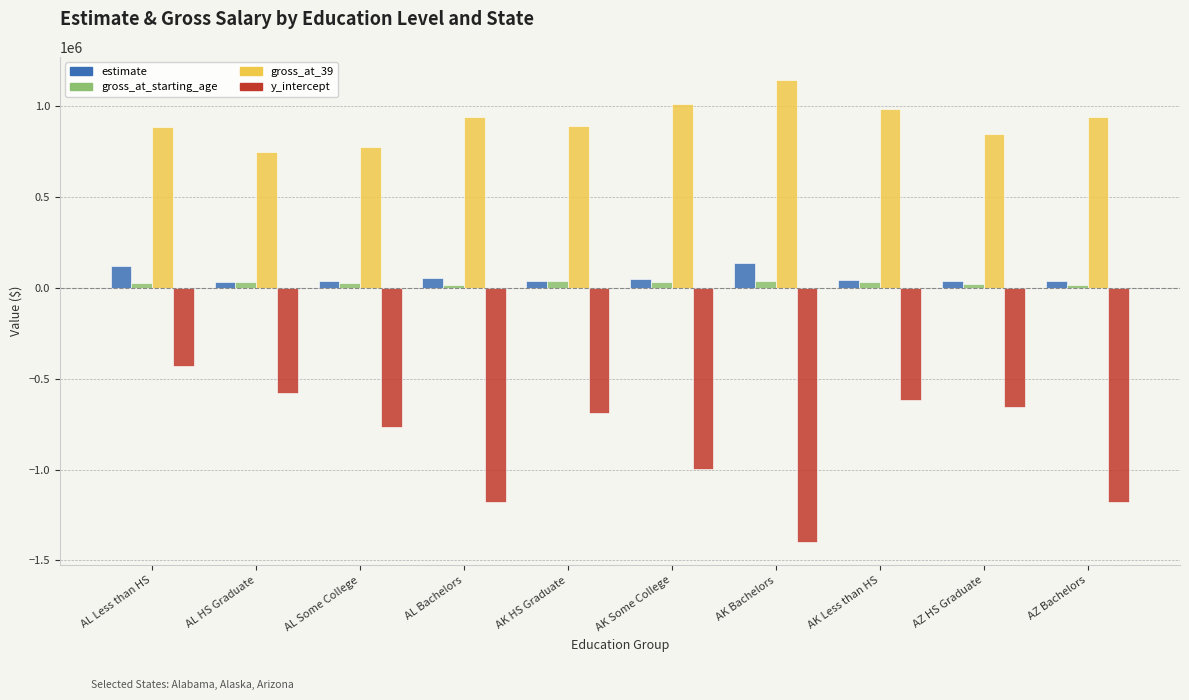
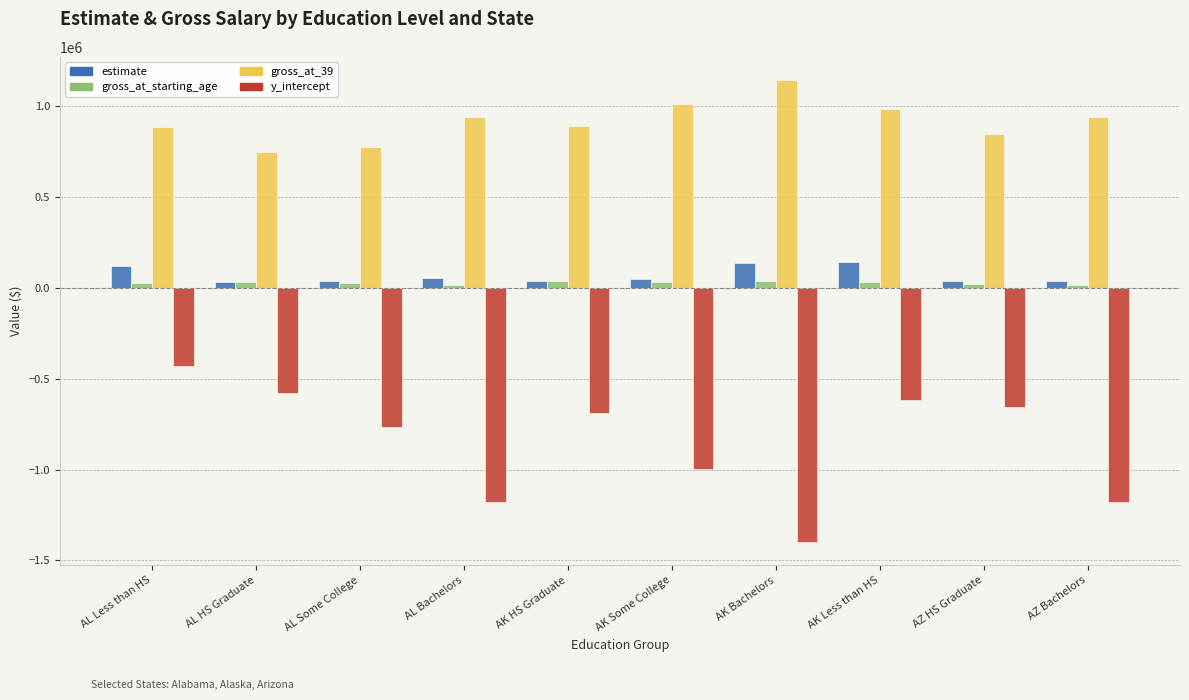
estimate, AK Less than HS: 40000 -> 140000
